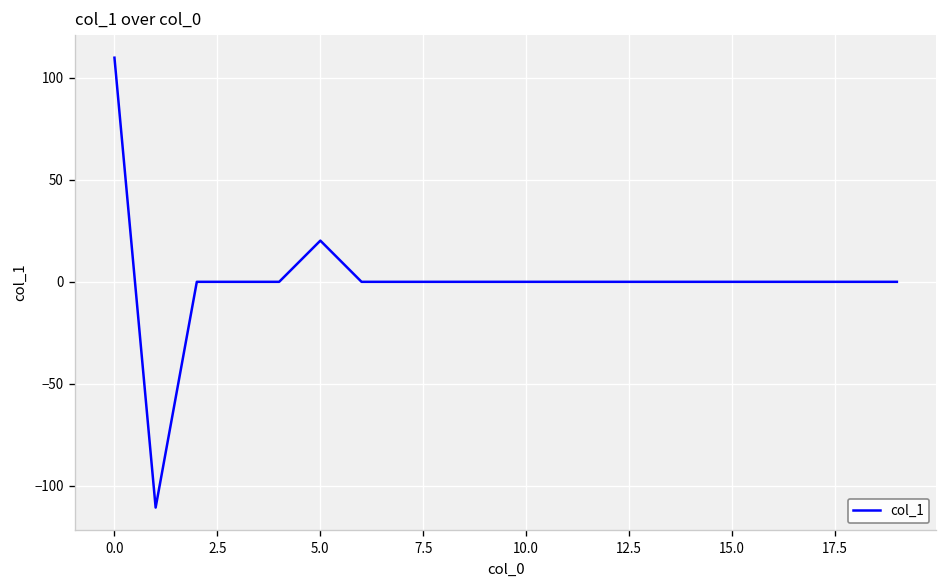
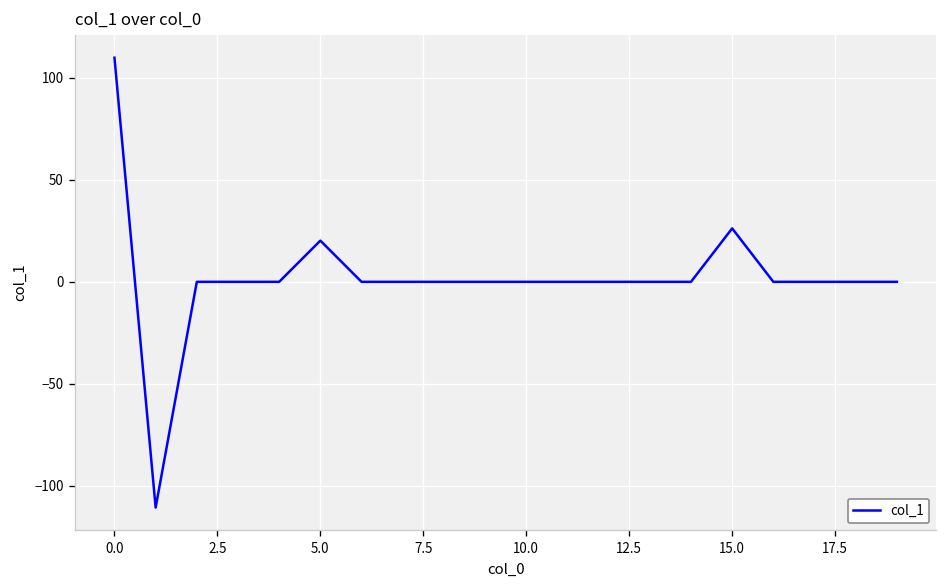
15.0: 0 -> 26
